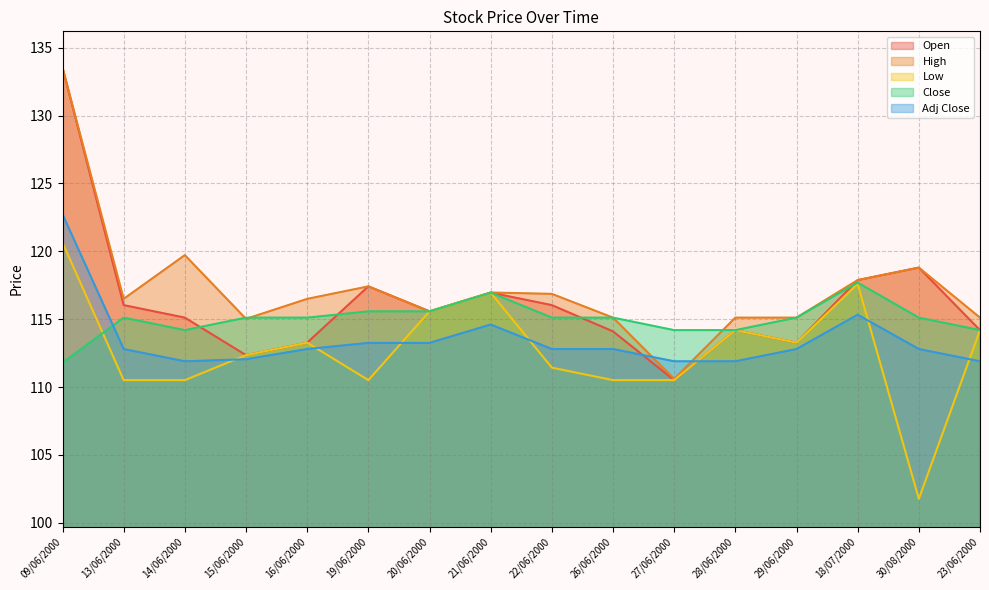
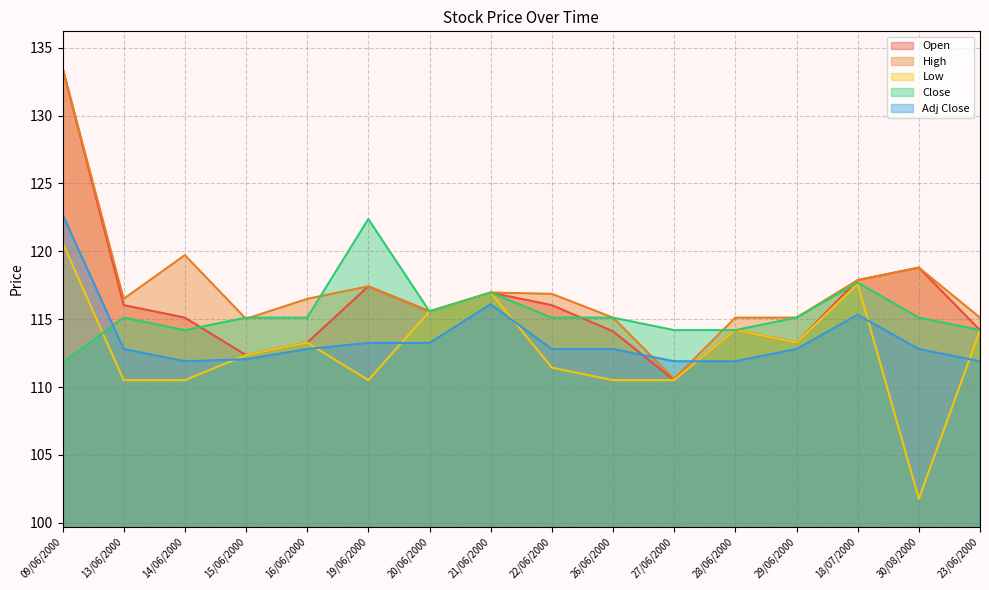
Close, 19/06/2000: 115.6 -> 122.4
Adj Close, 21/06/2000: 114.6 -> 116.1
